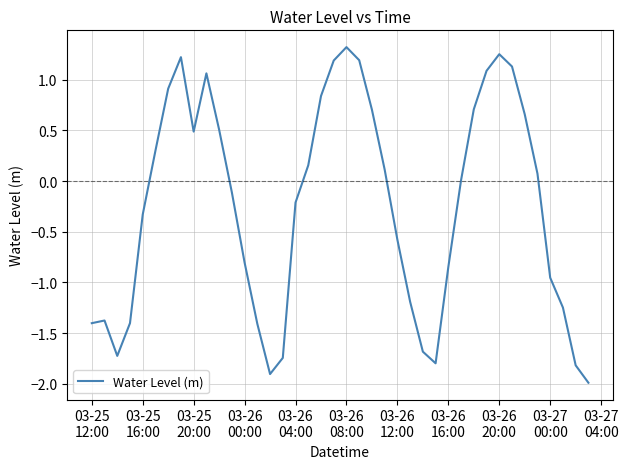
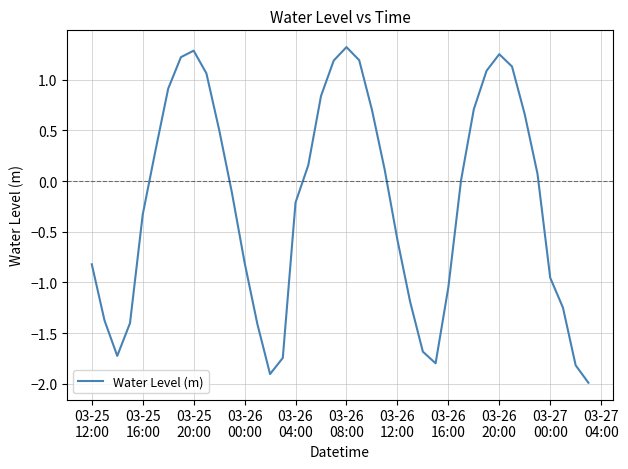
03-25 12:00: -1.40 -> -0.82
03-25 20:00: 0.49 -> 1.29
03-26 16:00: -0.85 -> -1.05
